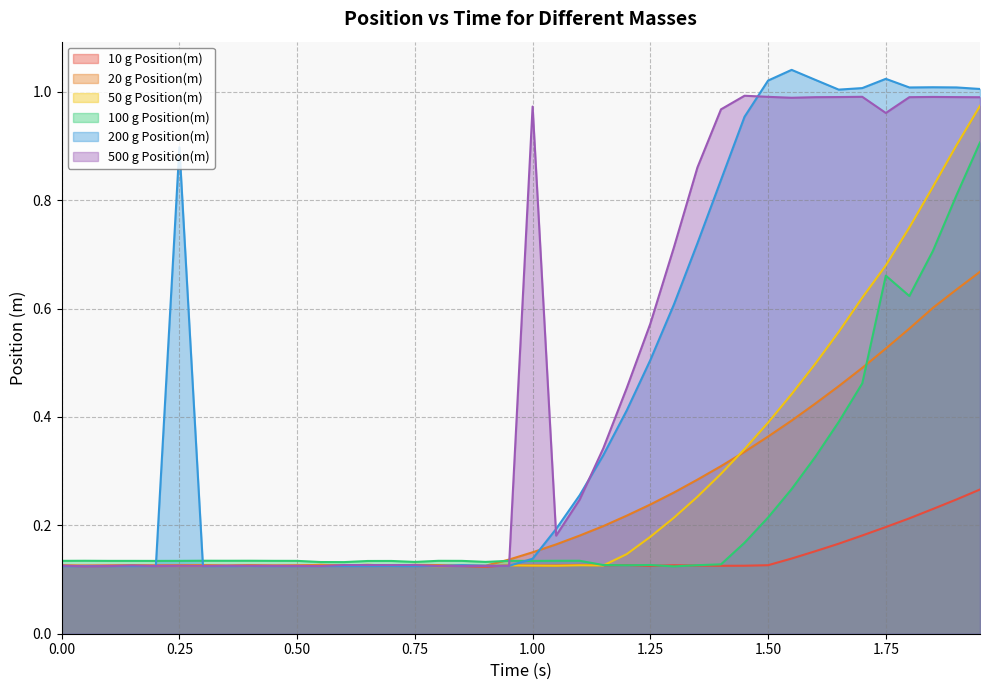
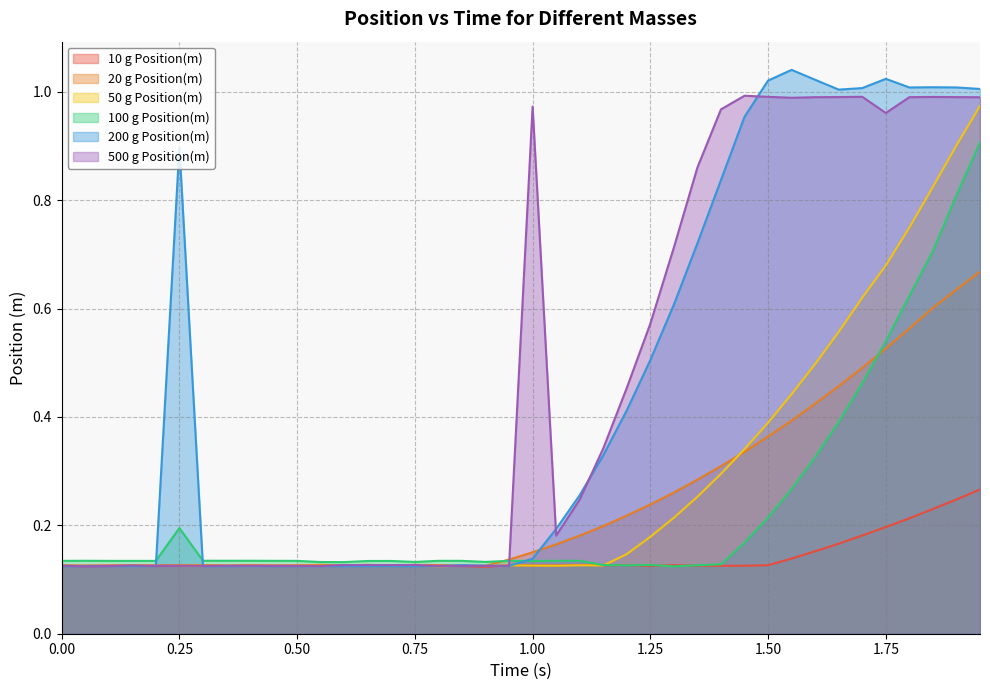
100 g Position(m), 0.25: 0.13 -> 0.20
100 g Position(m), 1.75: 0.66 -> 0.54
